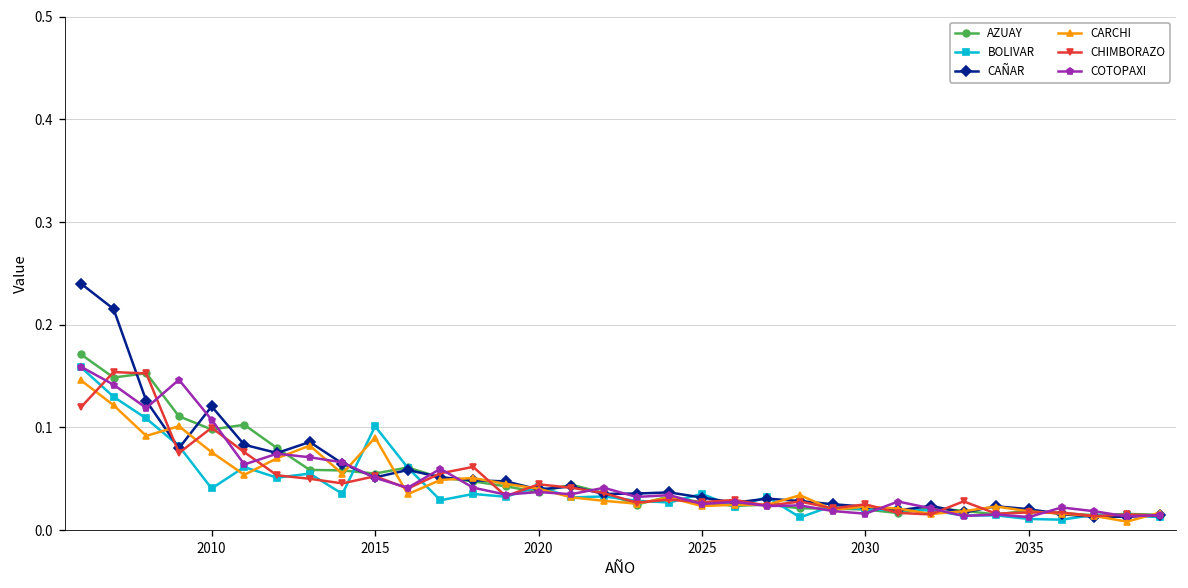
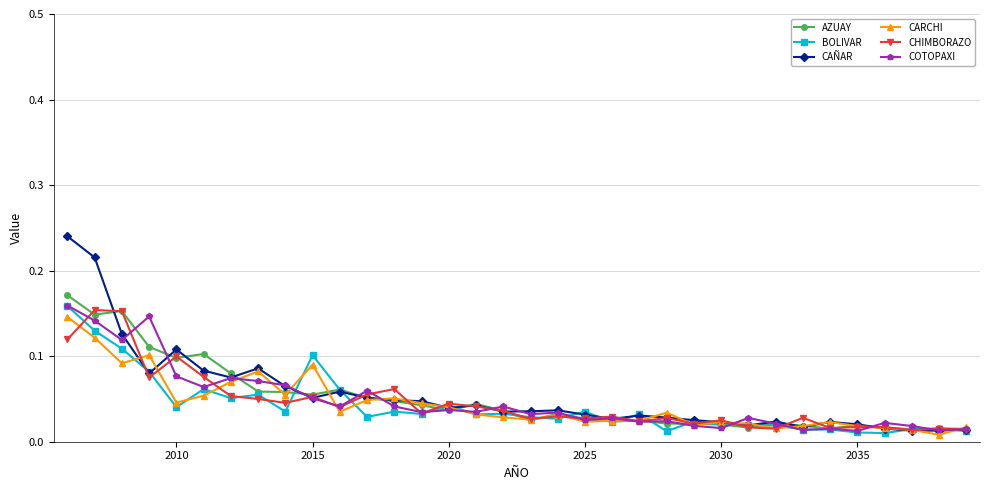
CAÑAR, 2010: 0.12 -> 0.11
CARCHI, 2010: 0.08 -> 0.05
COTOPAXI, 2010: 0.11 -> 0.08
